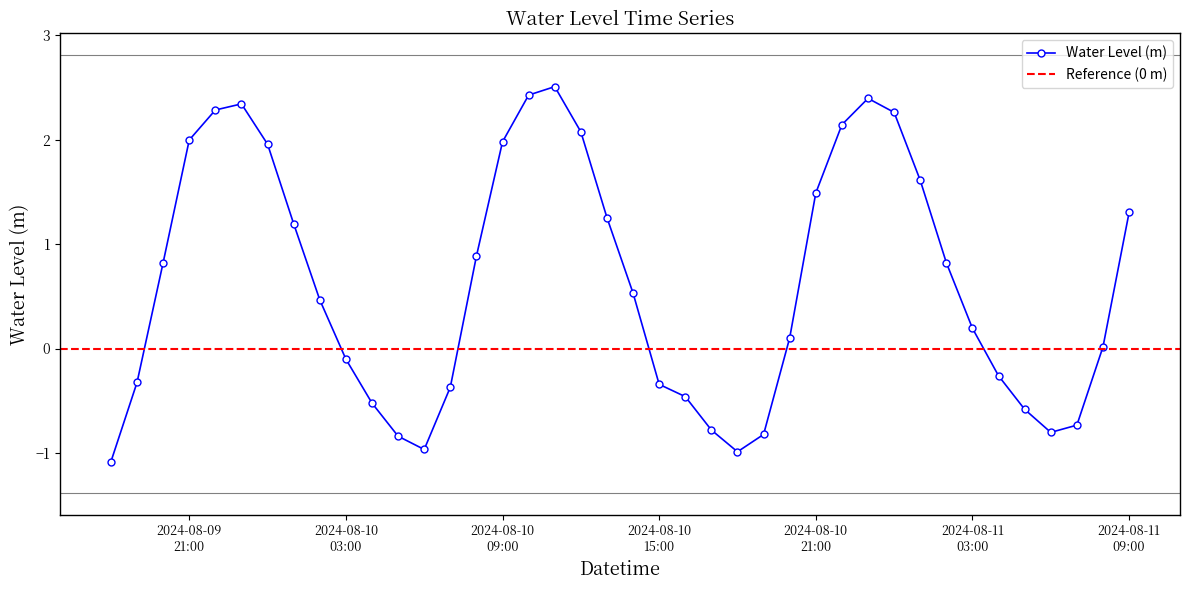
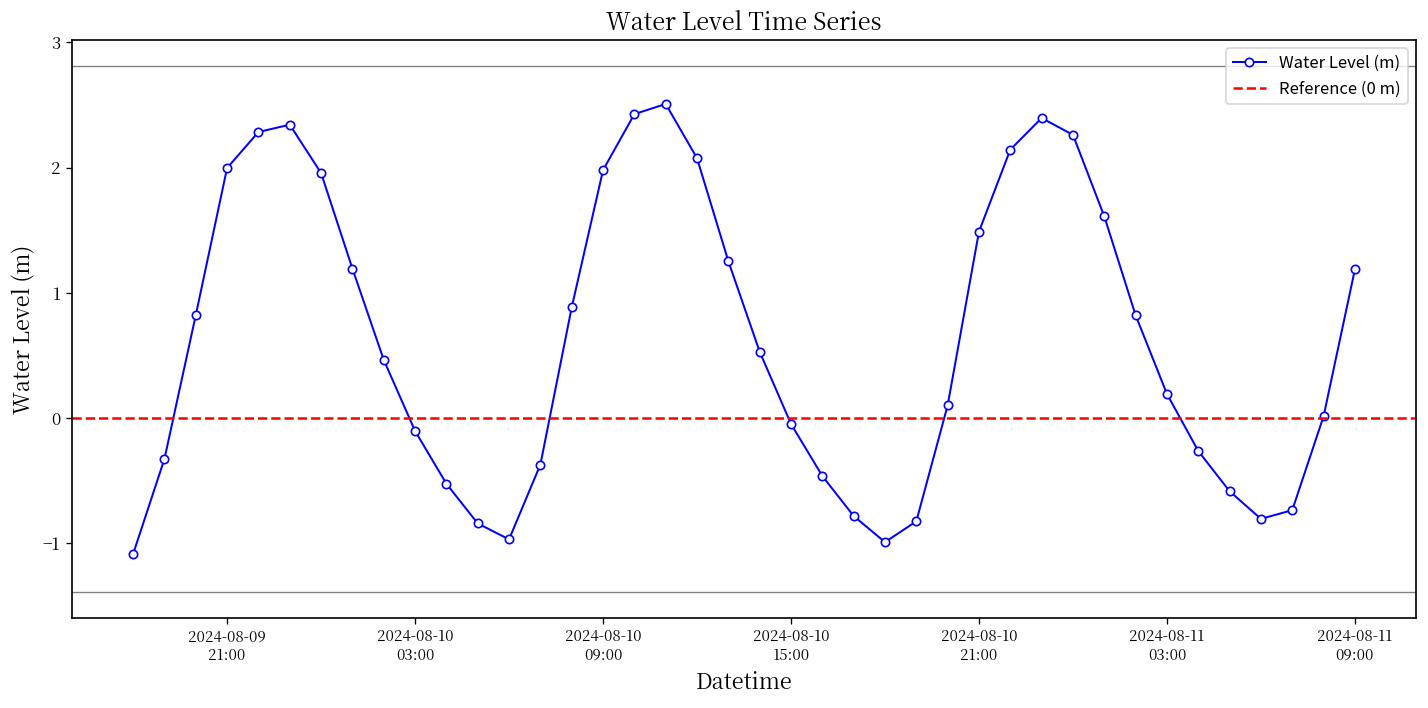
2024-08-10 15:00: -0.34 -> -0.05
2024-08-11 09:00: 1.30 -> 1.19
